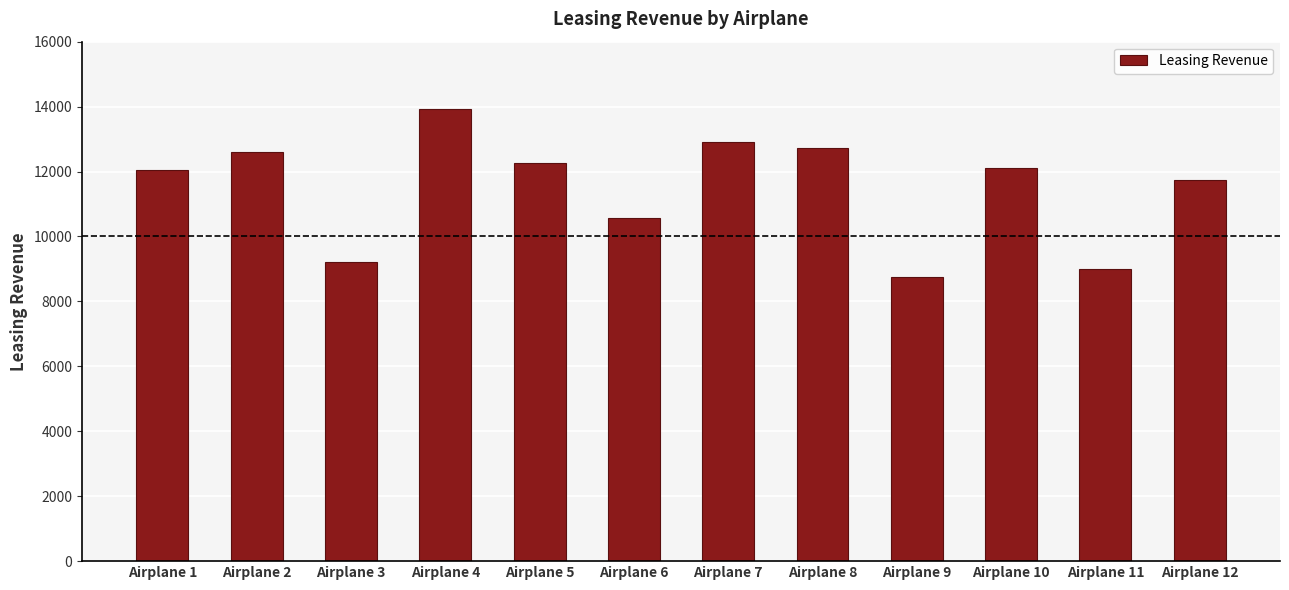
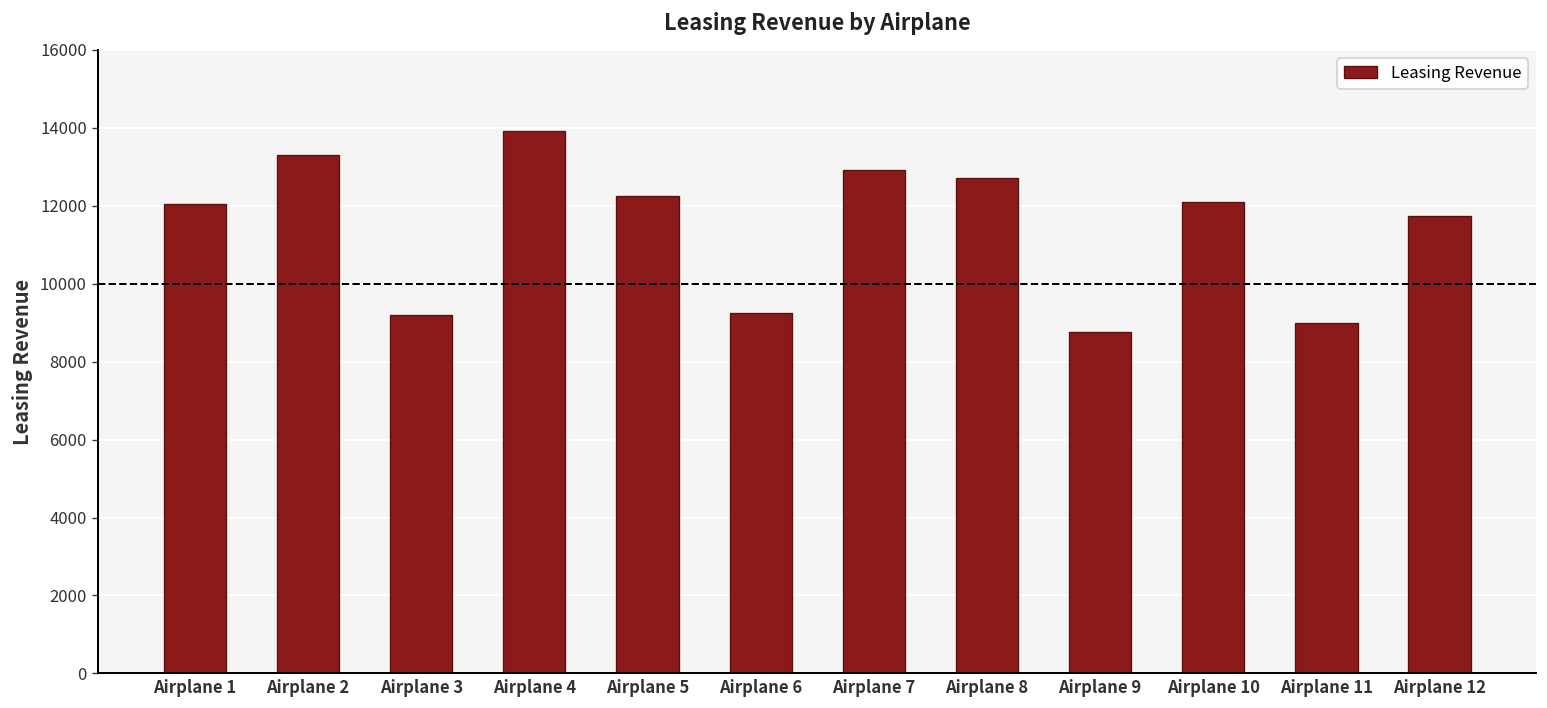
Airplane 2: 12600 -> 13300
Airplane 6: 10600 -> 9200
